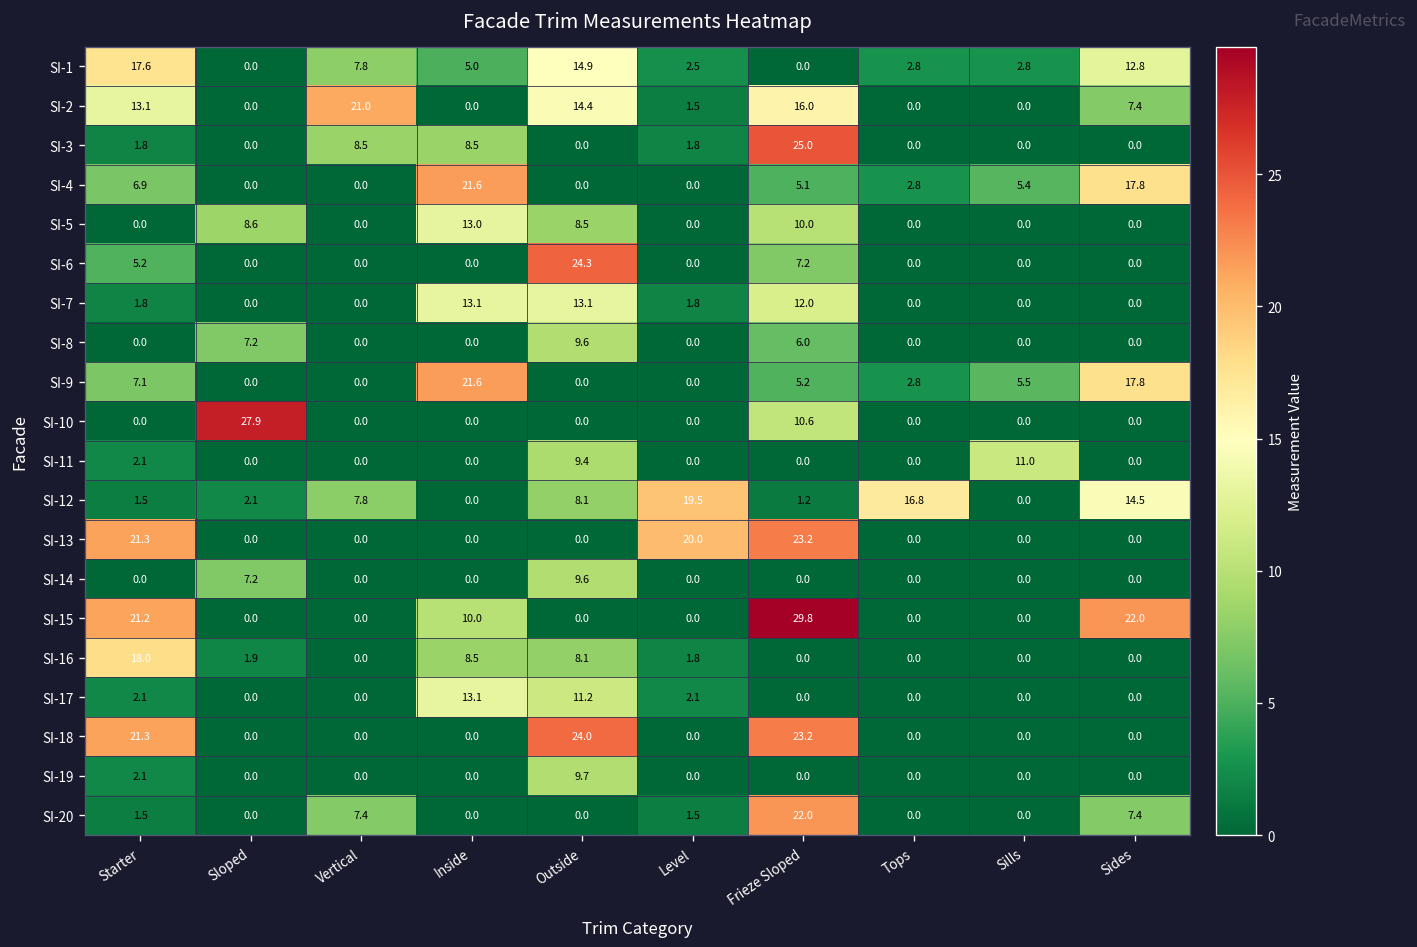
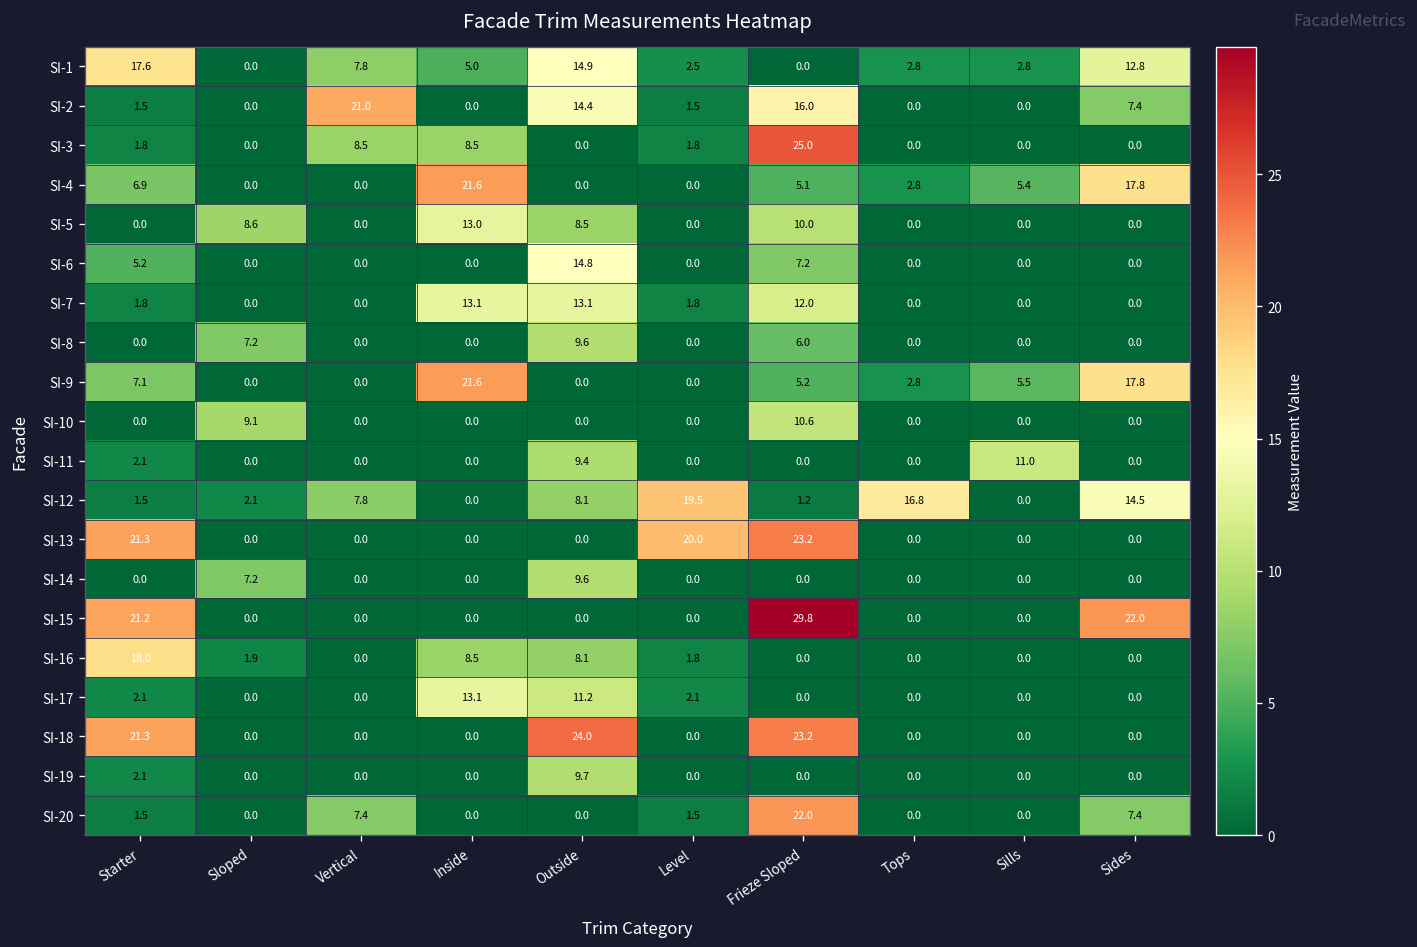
SI-2, Starter: 13.1 -> 1.5
SI-6, Outside: 24.3 -> 14.8
SI-10, Sloped: 27.9 -> 9.1
SI-15, Inside: 10.0 -> 0.0
